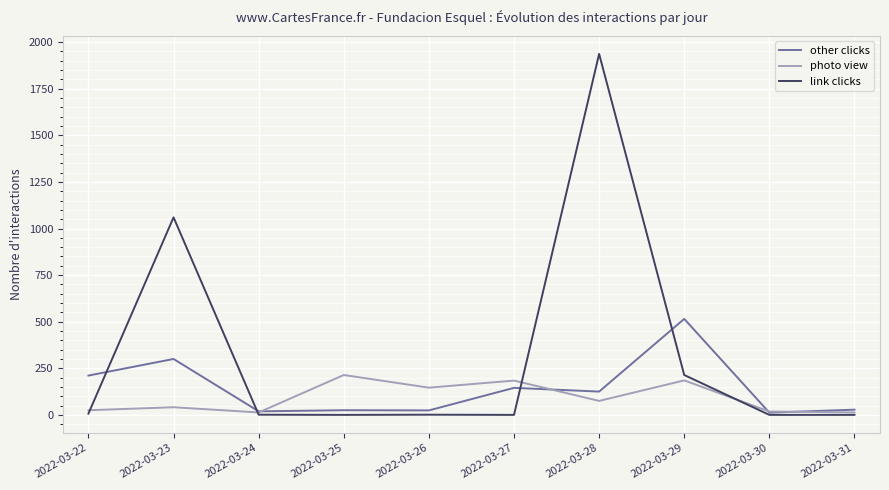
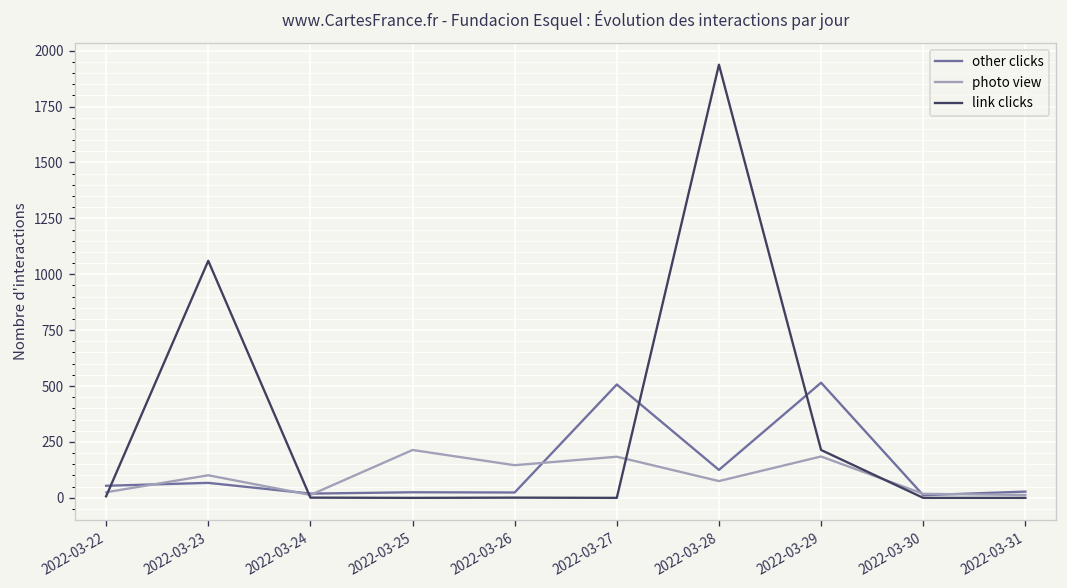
other clicks, 2022-03-22: 210 -> 50
other clicks, 2022-03-23: 300 -> 70
photo view, 2022-03-23: 40 -> 100
other clicks, 2022-03-27: 150 -> 510
